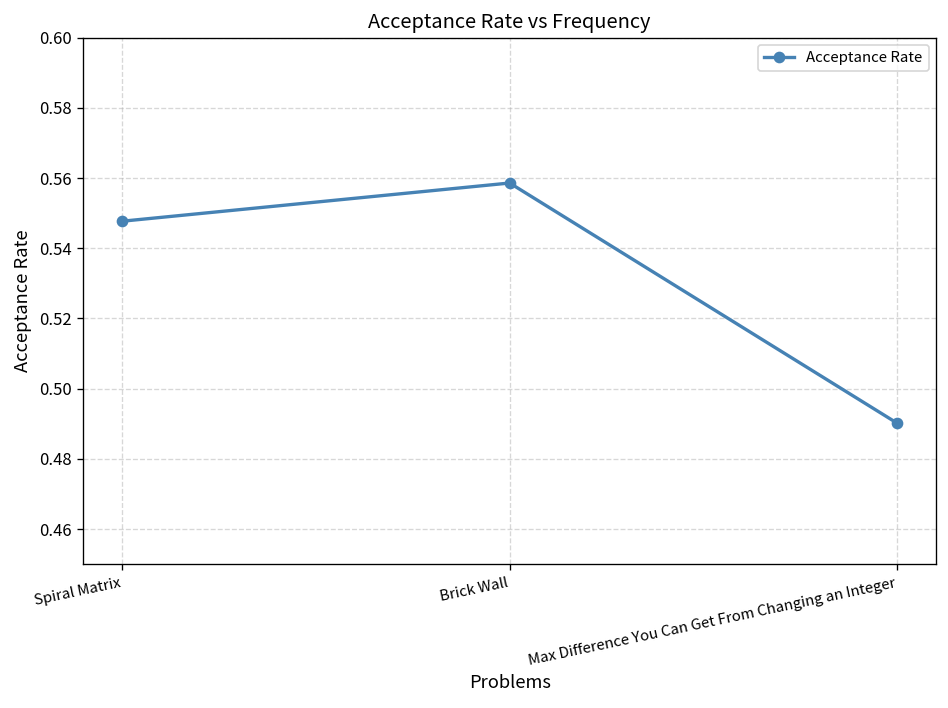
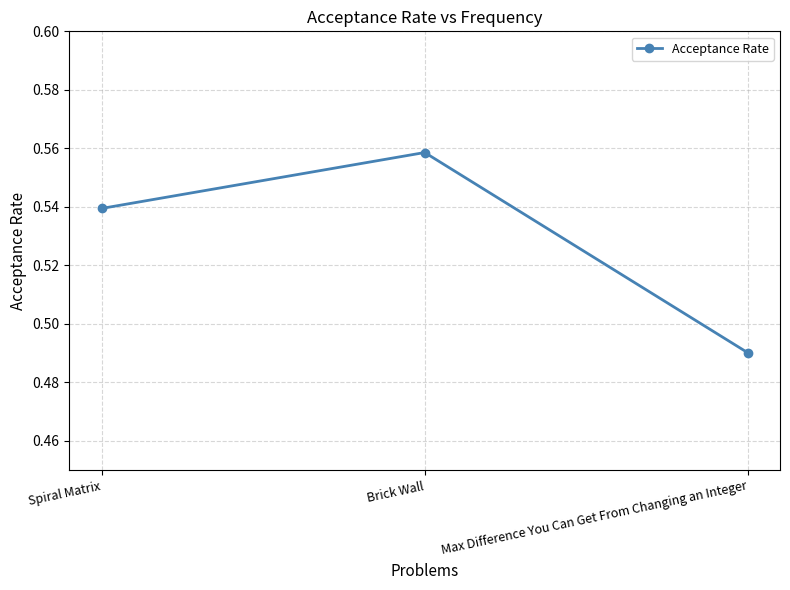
Spiral Matrix: 0.548 -> 0.539
